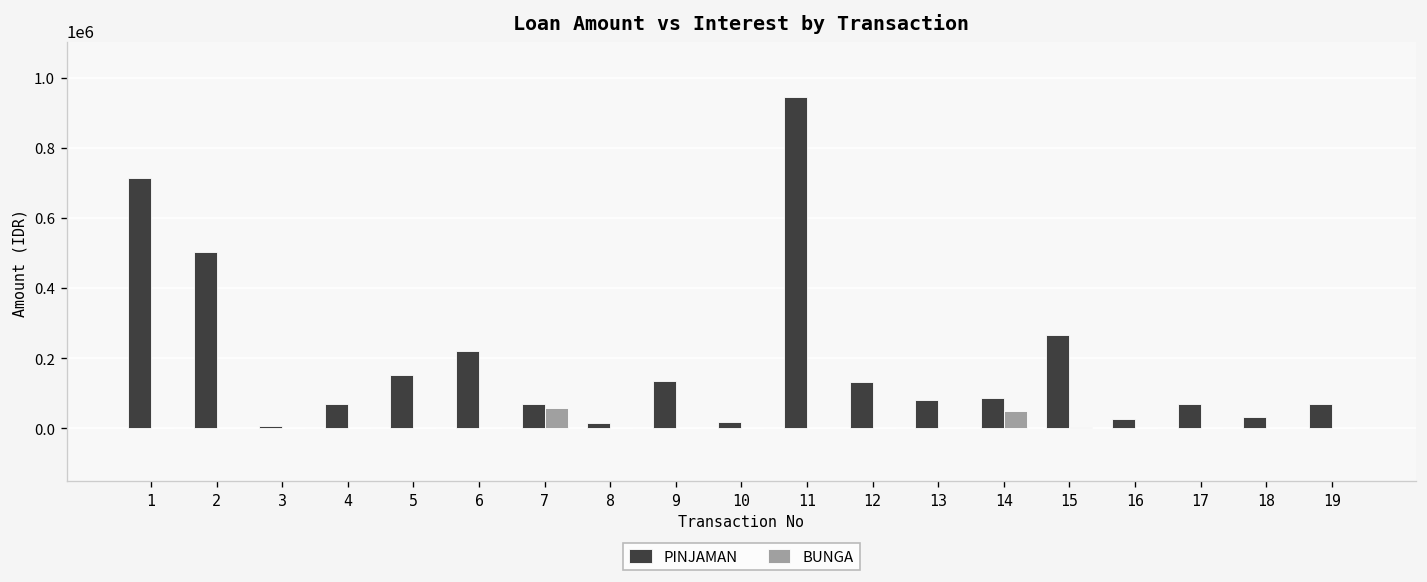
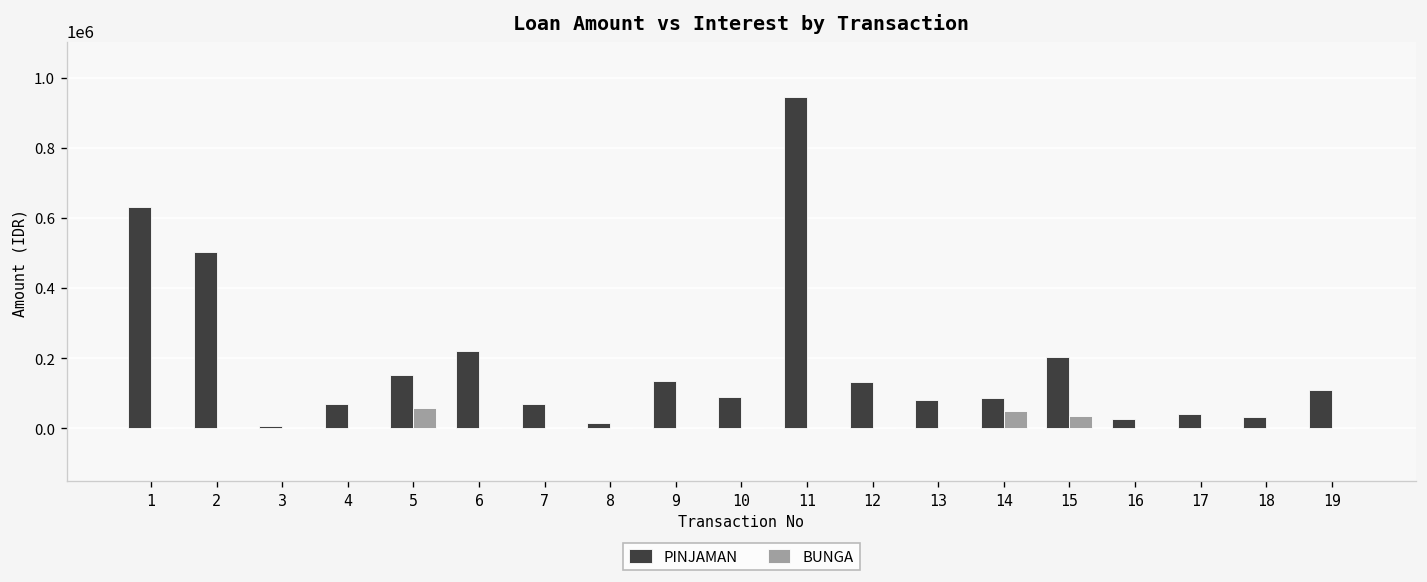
PINJAMAN, 1: 710000 -> 630000
BUNGA, 5: 0 -> 60000
BUNGA, 7: 60000 -> 0
PINJAMAN, 10: 20000 -> 90000
PINJAMAN, 15: 270000 -> 200000
BUNGA, 15: 0 -> 40000
PINJAMAN, 17: 70000 -> 40000
PINJAMAN, 19: 70000 -> 110000
